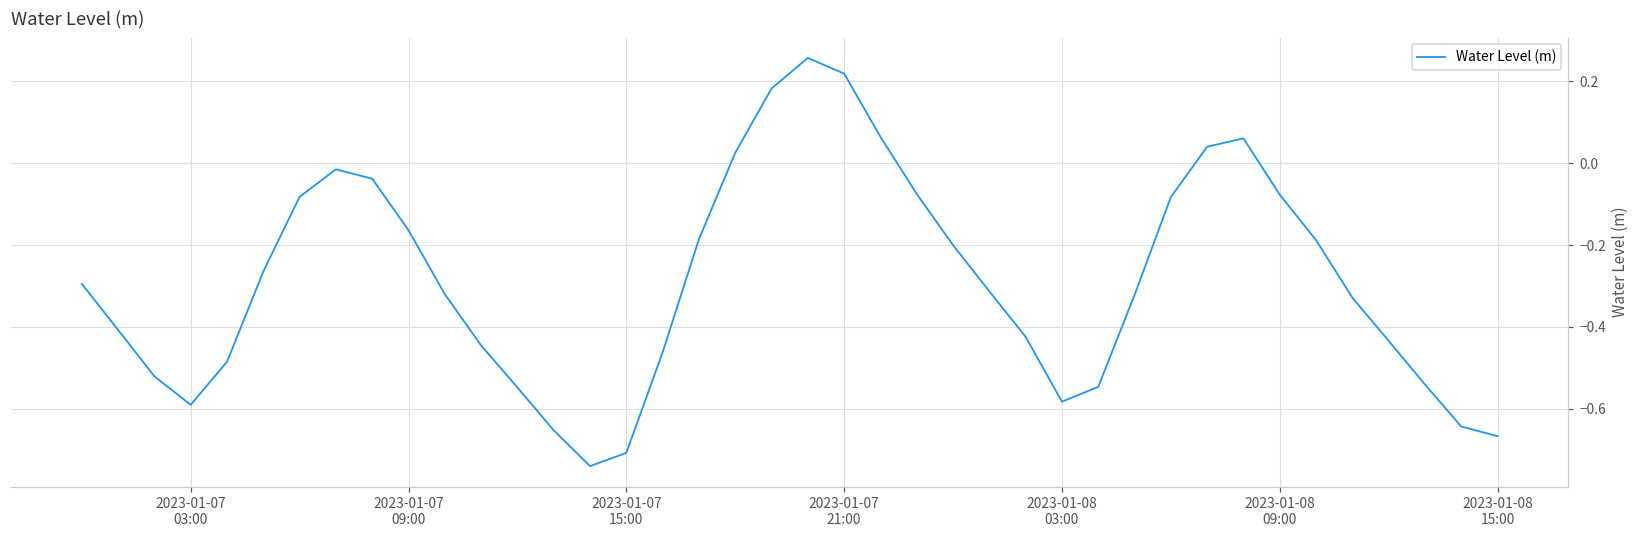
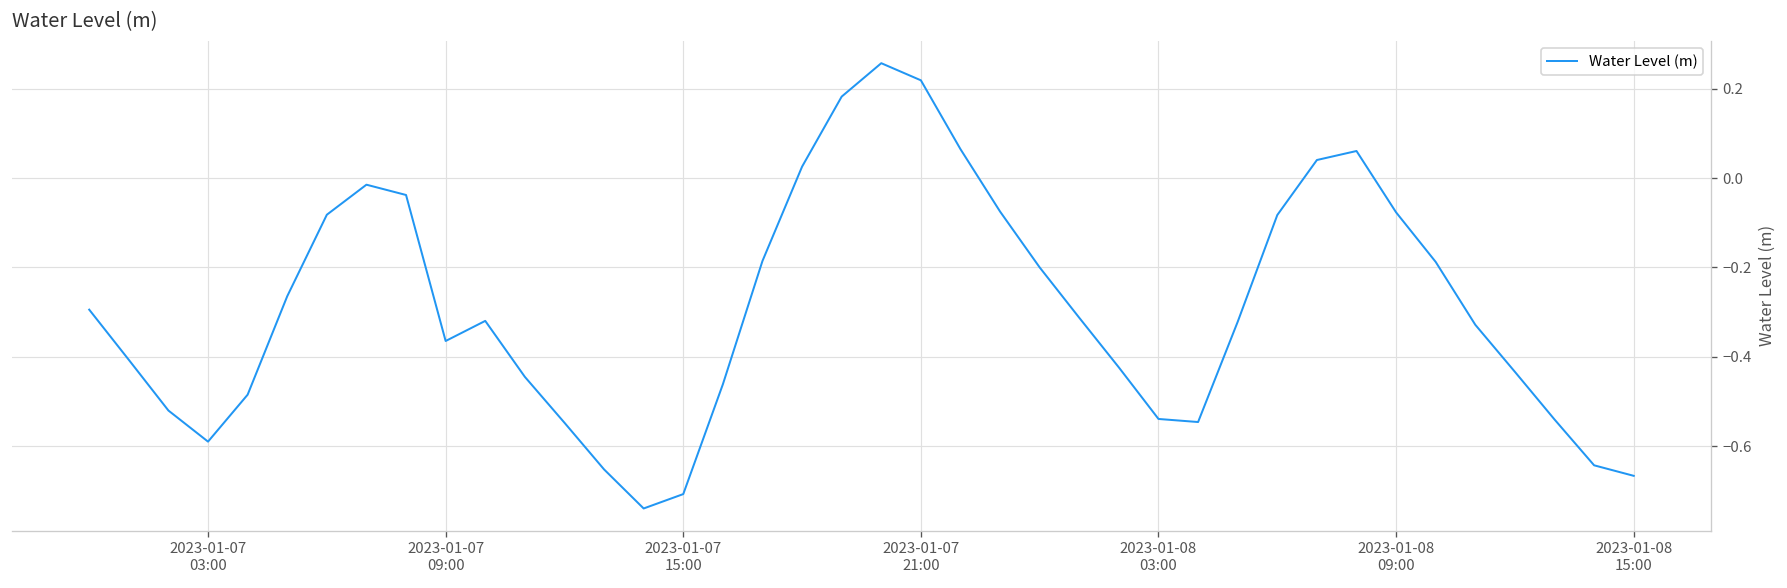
2023-01-07 09:00: -0.16 -> -0.36
2023-01-08 03:00: -0.58 -> -0.54
